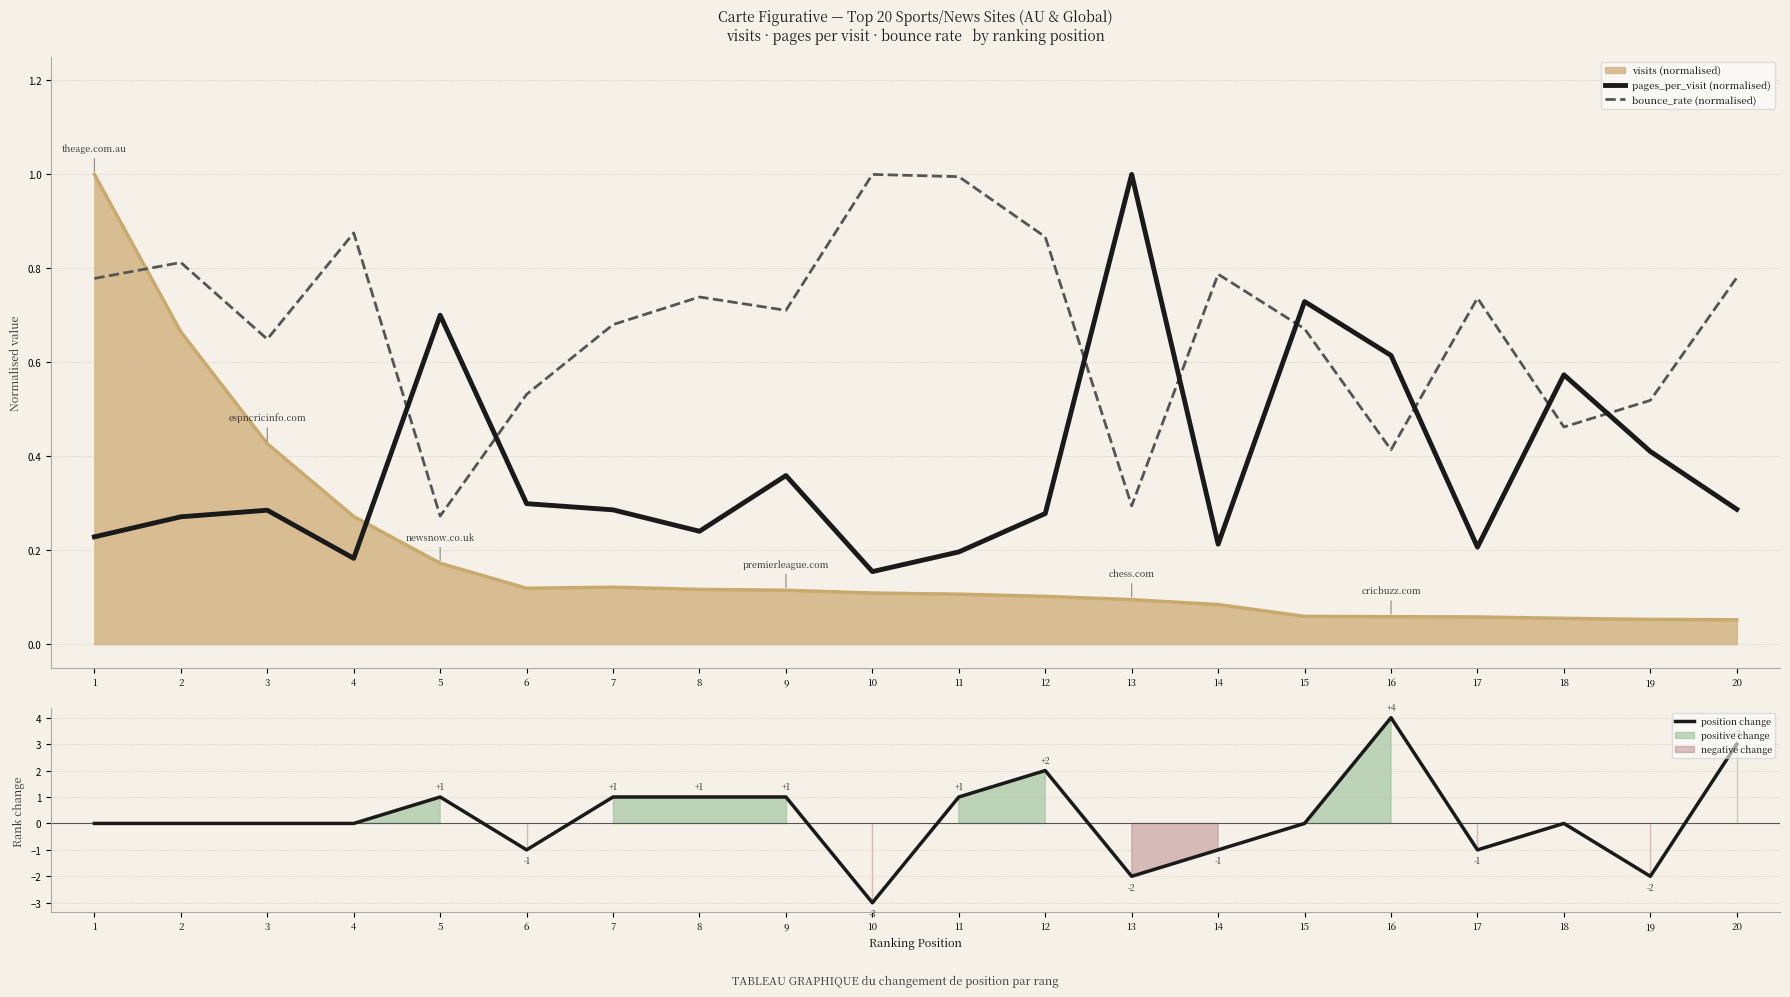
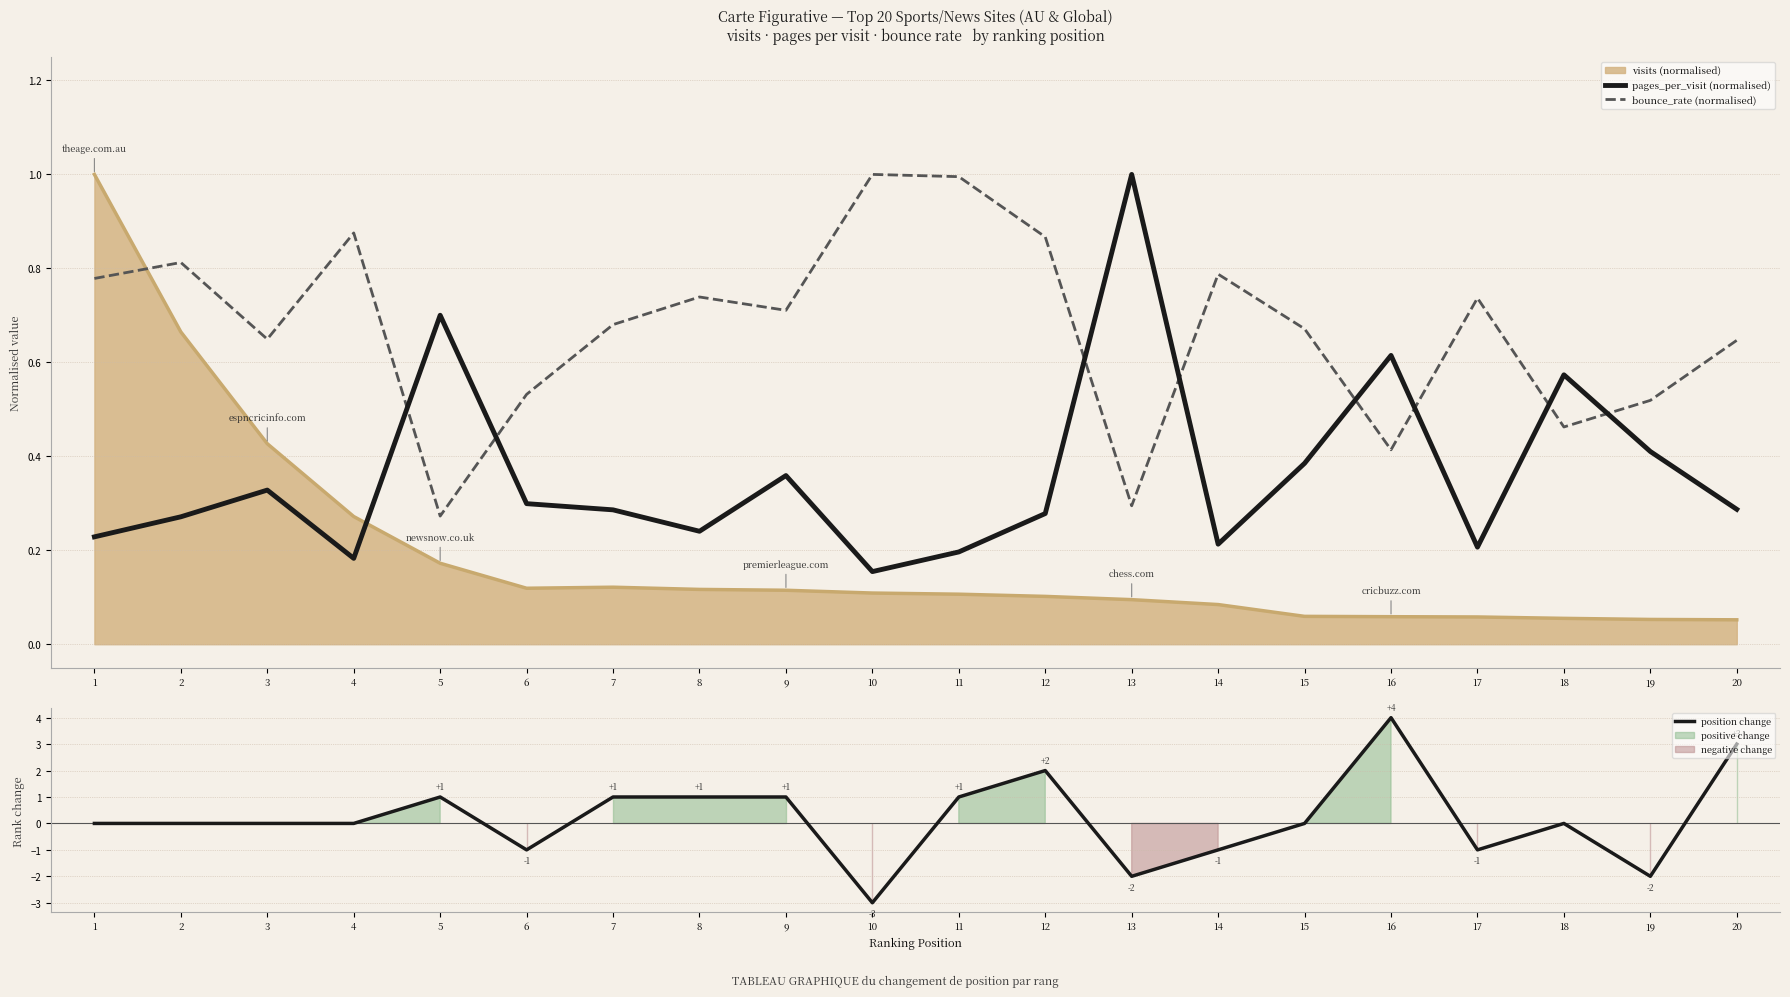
Carte Figurative — Top 20 Sports/News Sites (AU & Global) visits · pages per visit · bounce rate by ranking position, pages_per_visit (normalised), 3: 0.29 -> 0.33
Carte Figurative — Top 20 Sports/News Sites (AU & Global) visits · pages per visit · bounce rate by ranking position, pages_per_visit (normalised), 15: 0.73 -> 0.39
Carte Figurative — Top 20 Sports/News Sites (AU & Global) visits · pages per visit · bounce rate by ranking position, bounce_rate (normalised), 20: 0.78 -> 0.65
